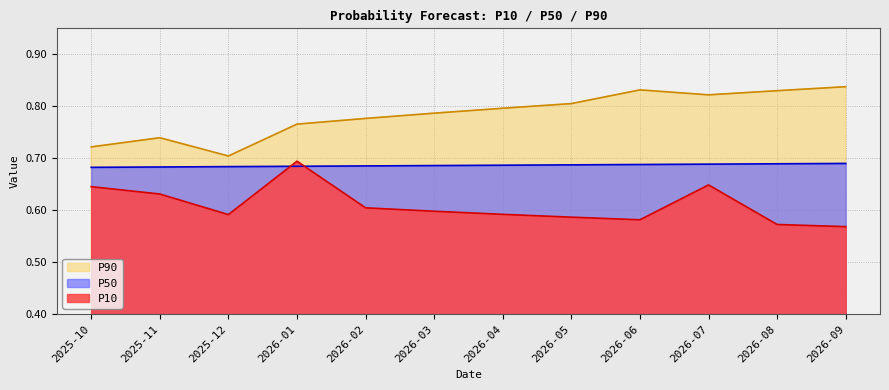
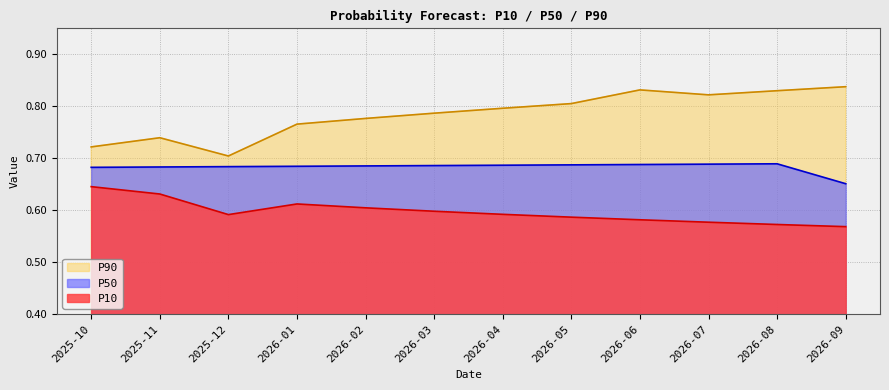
P10, 2026-01: 0.69 -> 0.61
P10, 2026-07: 0.65 -> 0.58
P50, 2026-09: 0.69 -> 0.65
